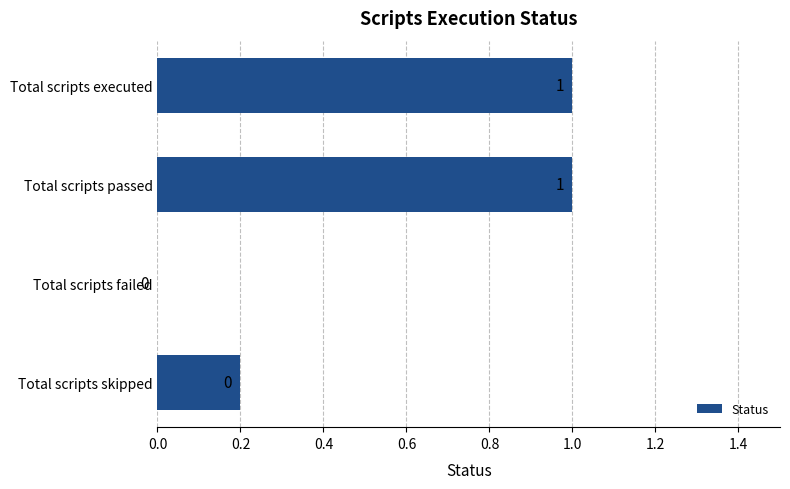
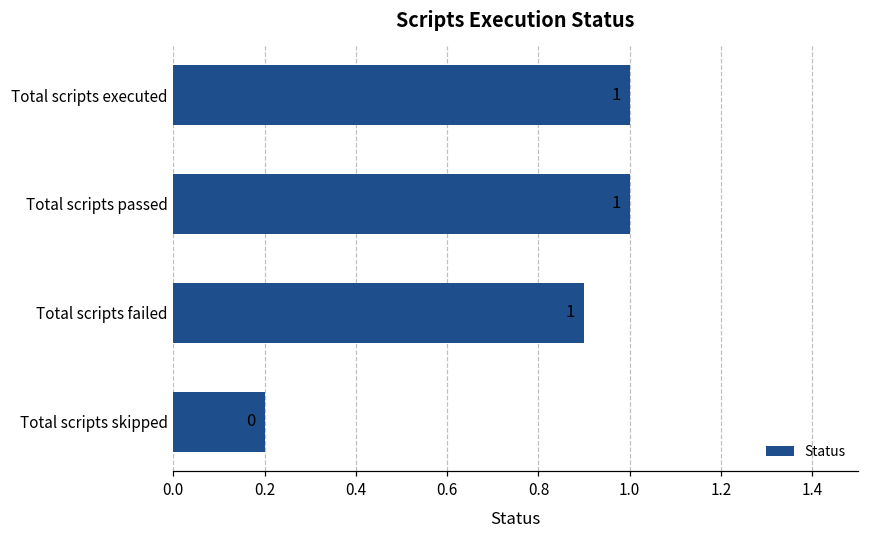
Total scripts failed: 0 -> 1
